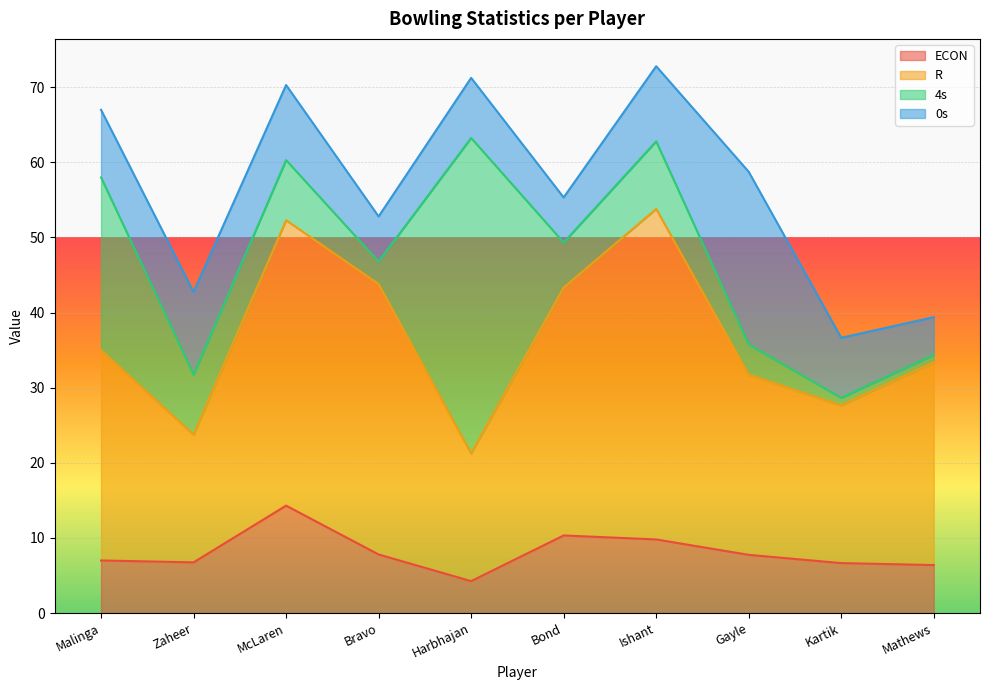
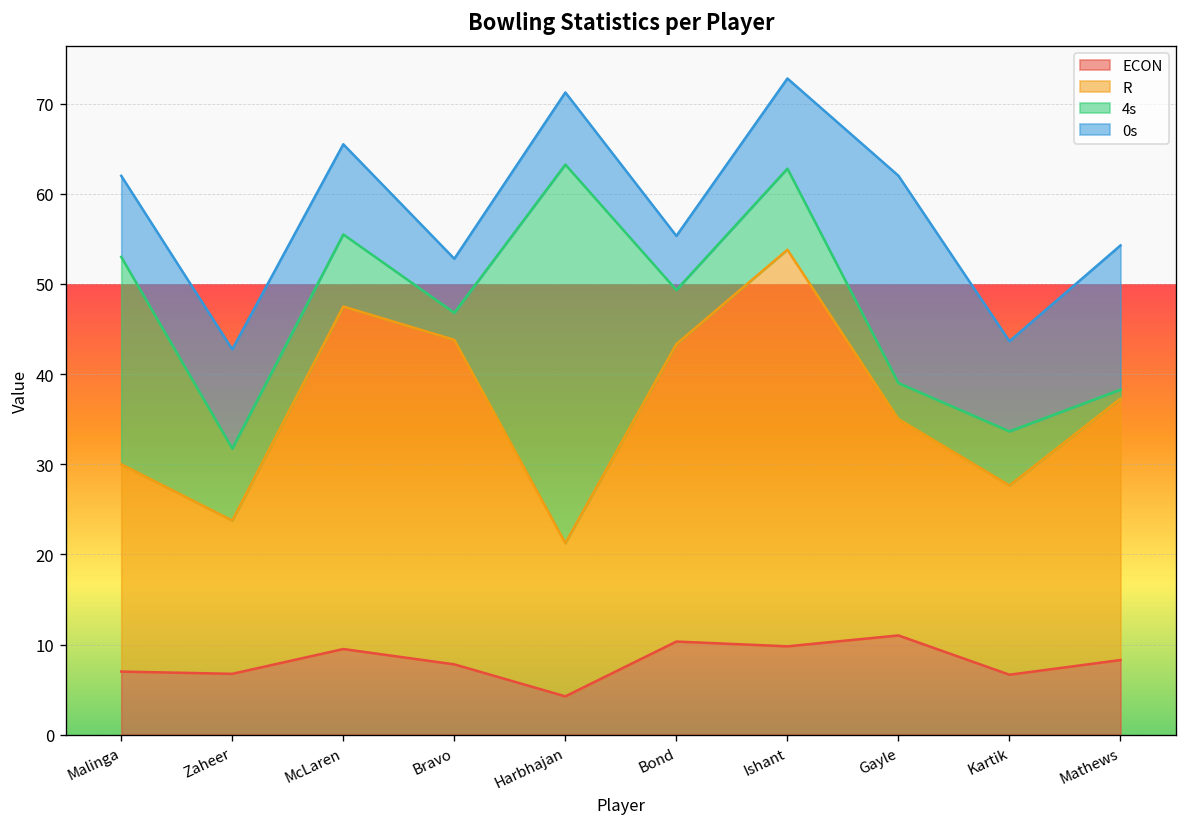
R, Malinga: 28 -> 23
ECON, McLaren: 14 -> 10
ECON, Gayle: 8 -> 11
4s, Kartik: 1 -> 6
0s, Kartik: 8 -> 10
ECON, Mathews: 6 -> 8
R, Mathews: 27 -> 29
0s, Mathews: 5 -> 16
